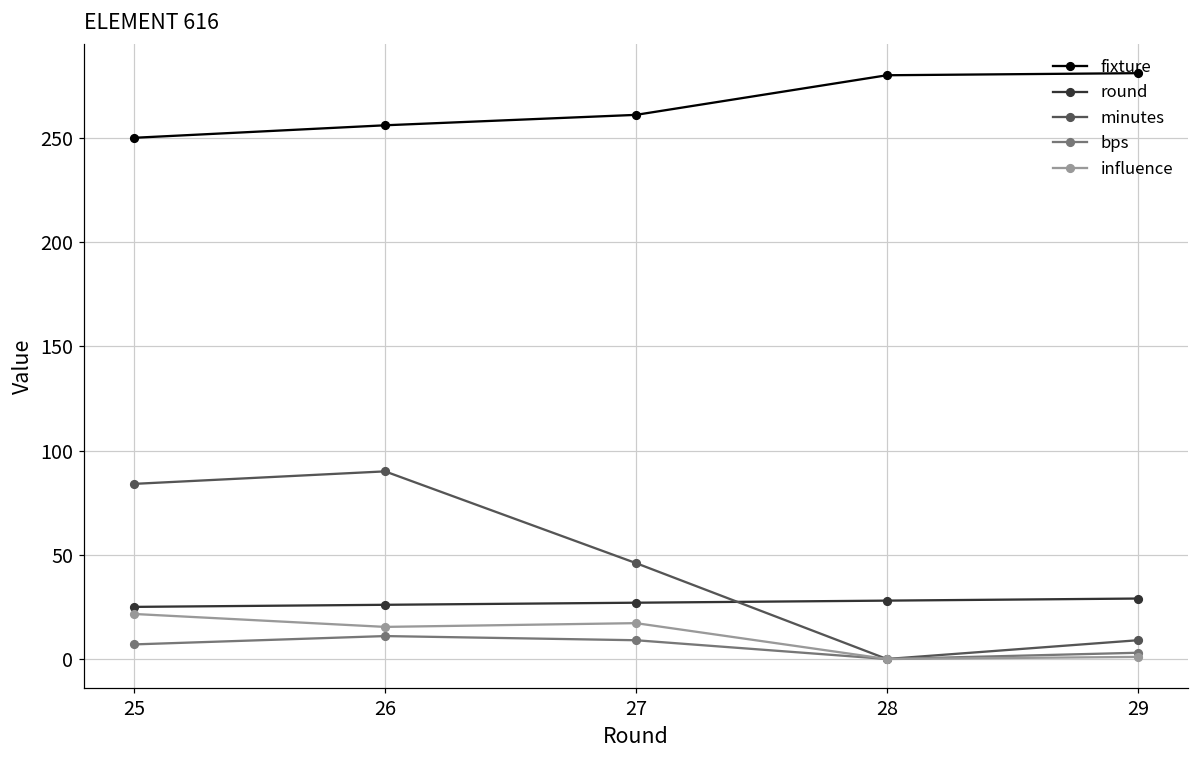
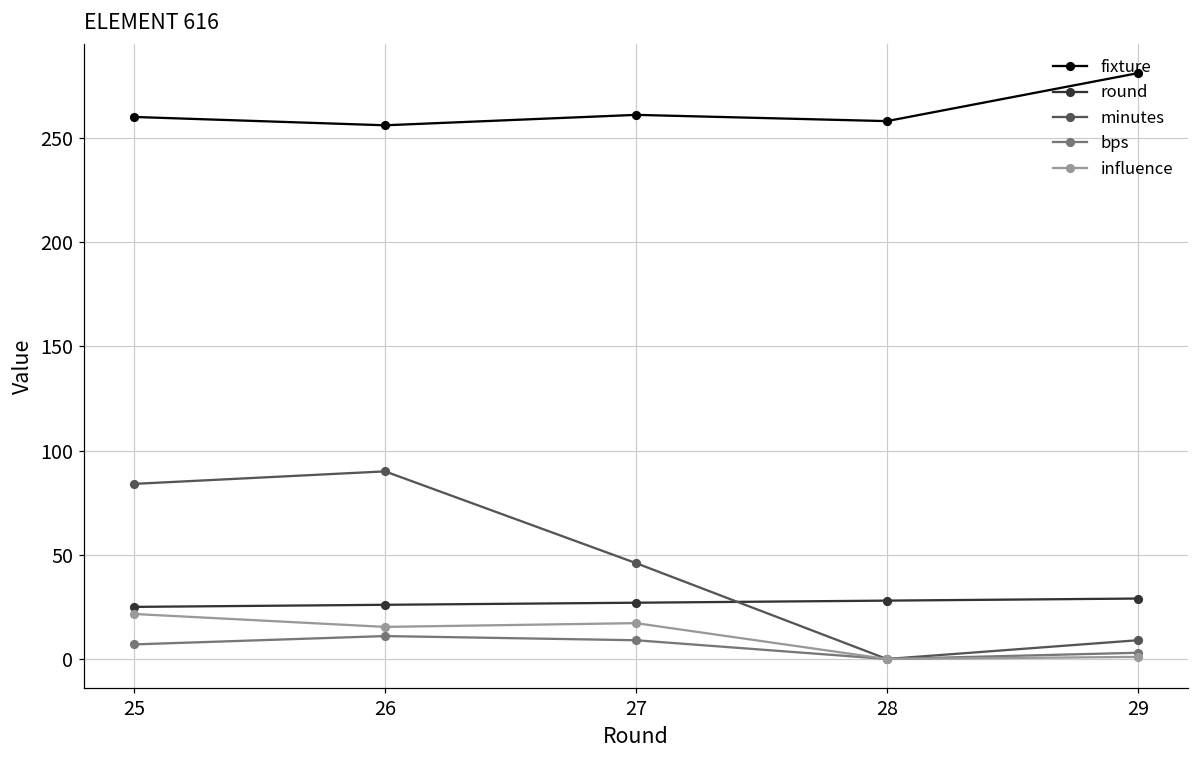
fixture, 25: 250 -> 260
fixture, 28: 280 -> 258
